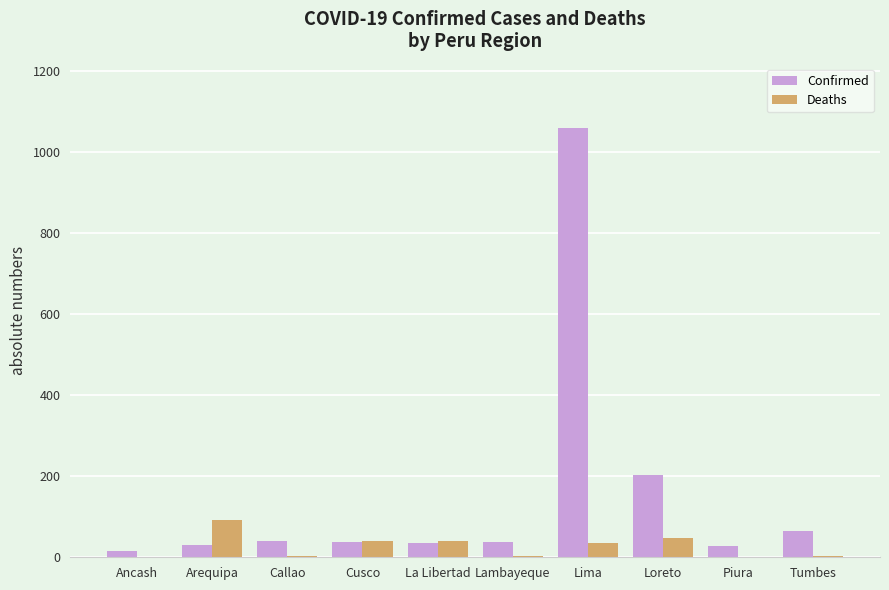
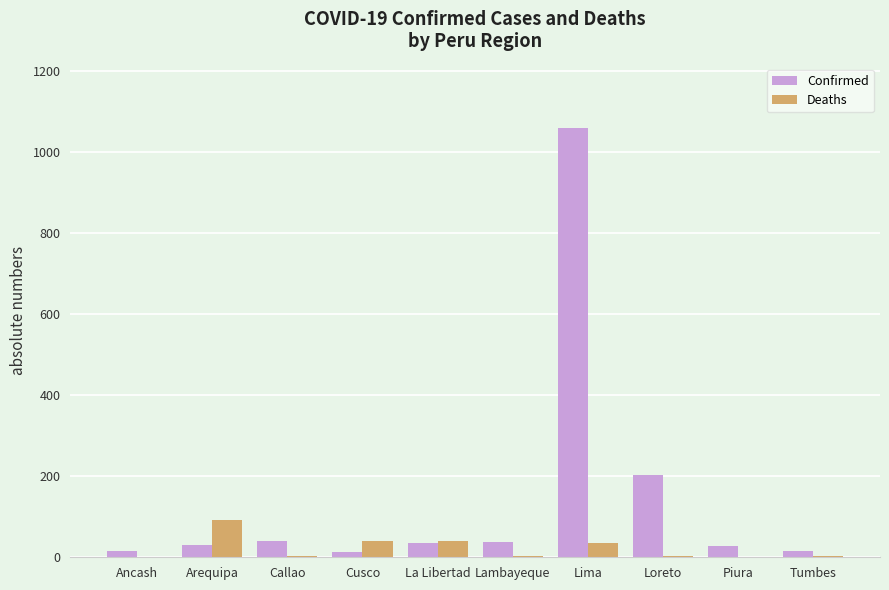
Confirmed, Cusco: 40 -> 10
Deaths, Loreto: 50 -> 0
Confirmed, Tumbes: 60 -> 20
